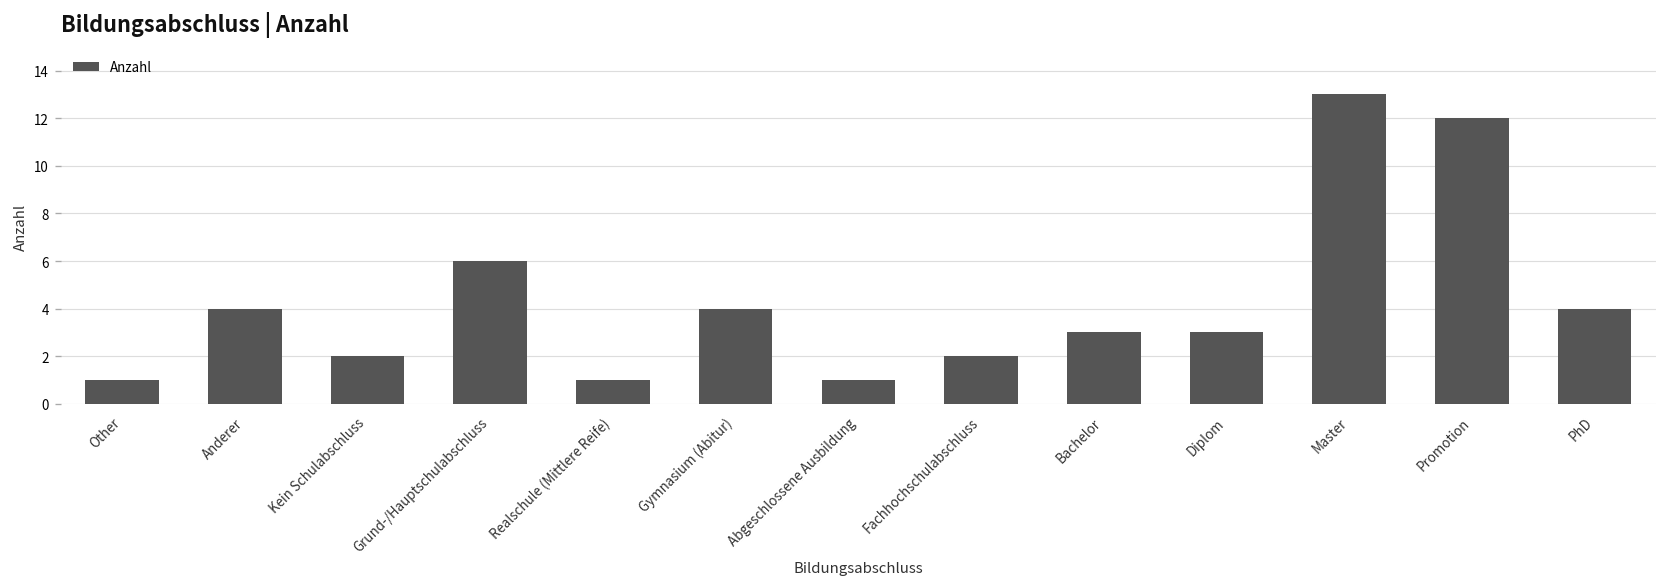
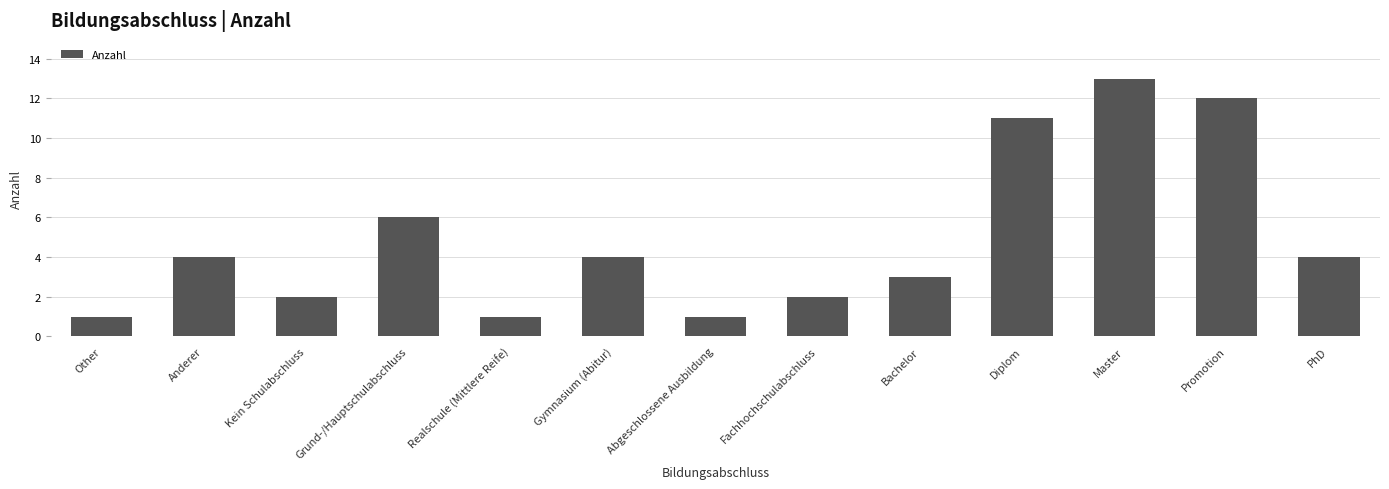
Diplom: 3 -> 11
